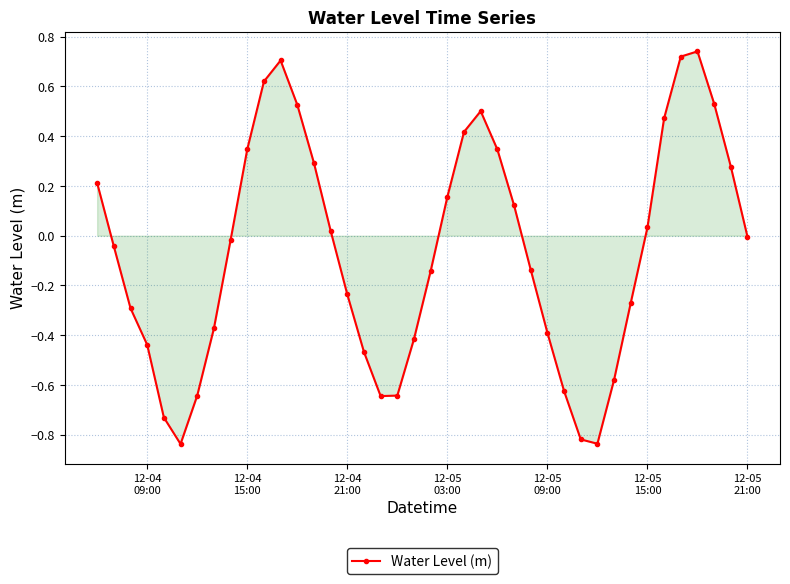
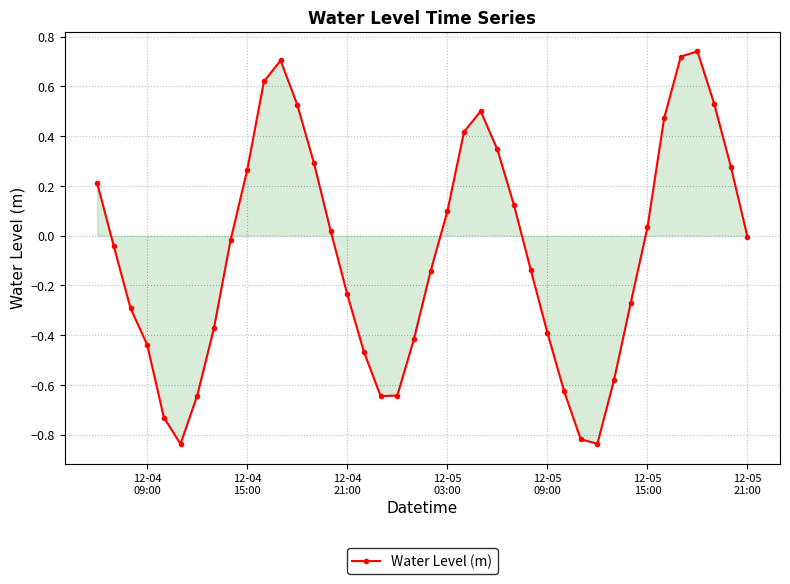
Water Level (m), 12-04 15:00: 0.35 -> 0.26
Water Level (m), 12-05 03:00: 0.16 -> 0.10
